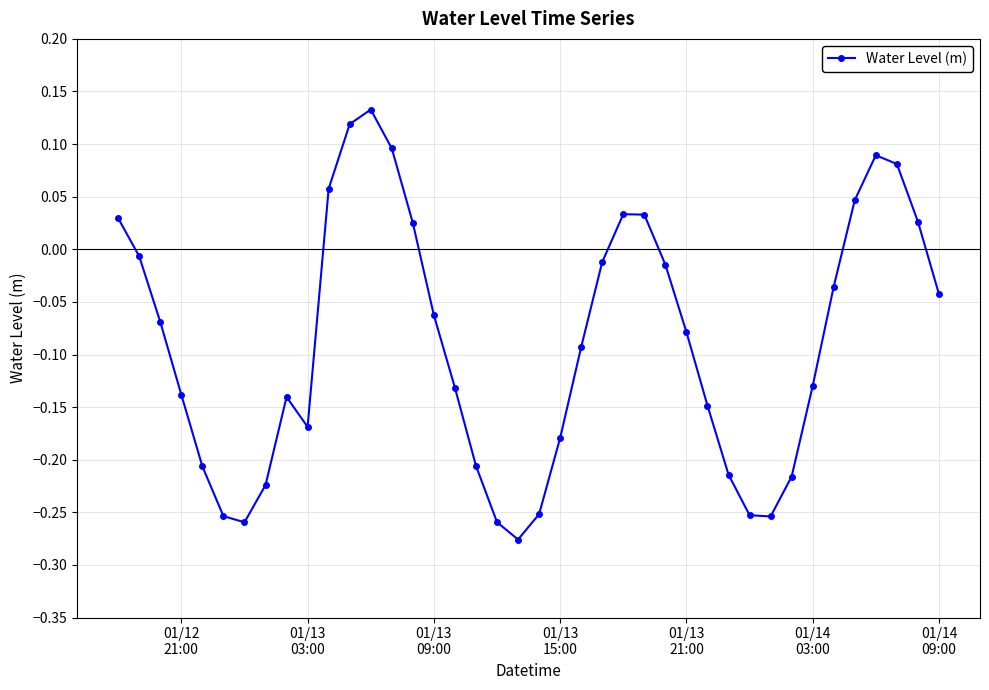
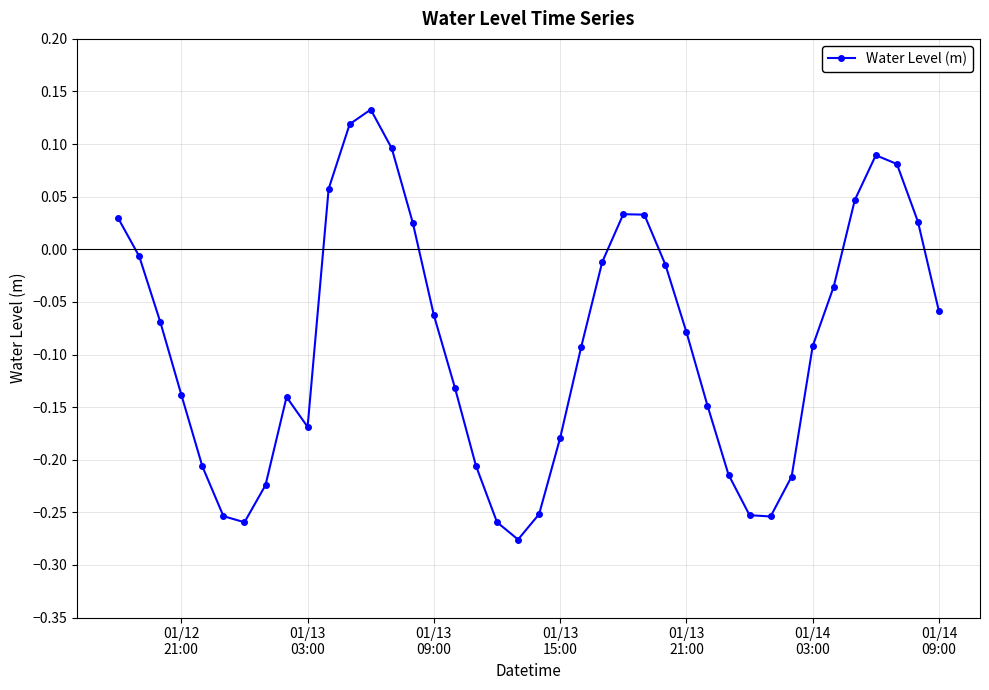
01/14 03:00: -0.130 -> -0.092
01/14 09:00: -0.043 -> -0.059
